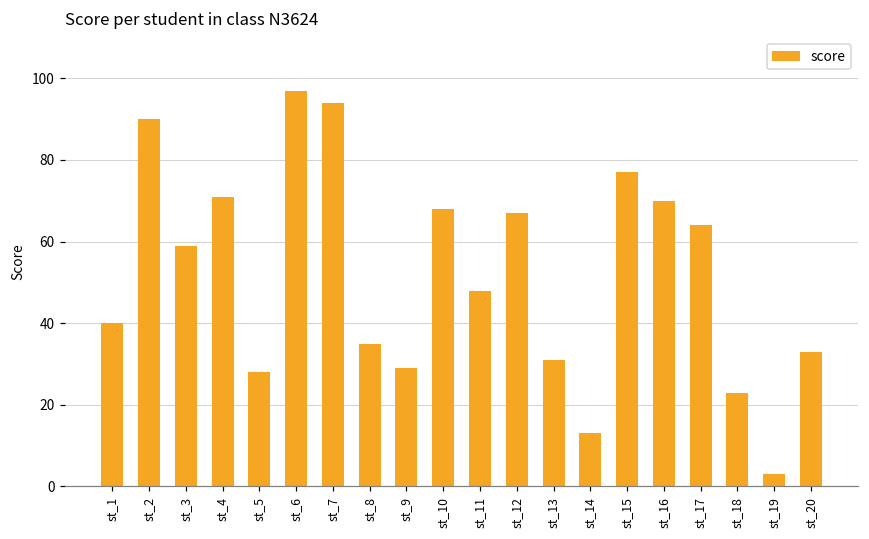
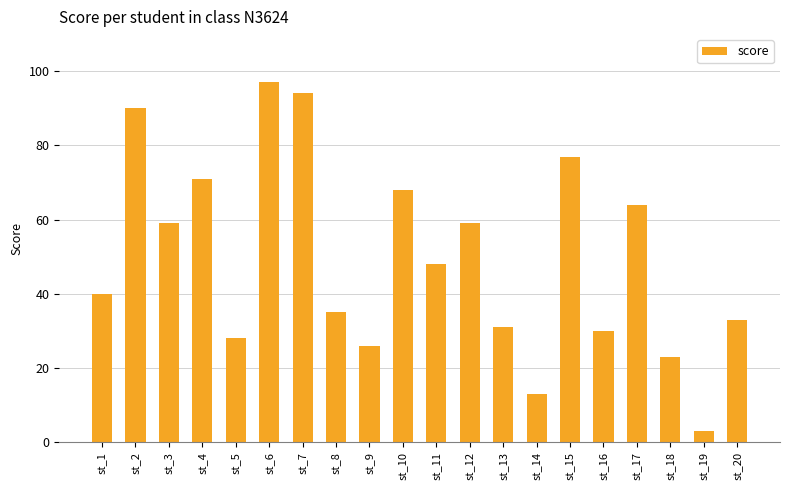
st_9: 29 -> 26
st_12: 67 -> 59
st_16: 70 -> 30
